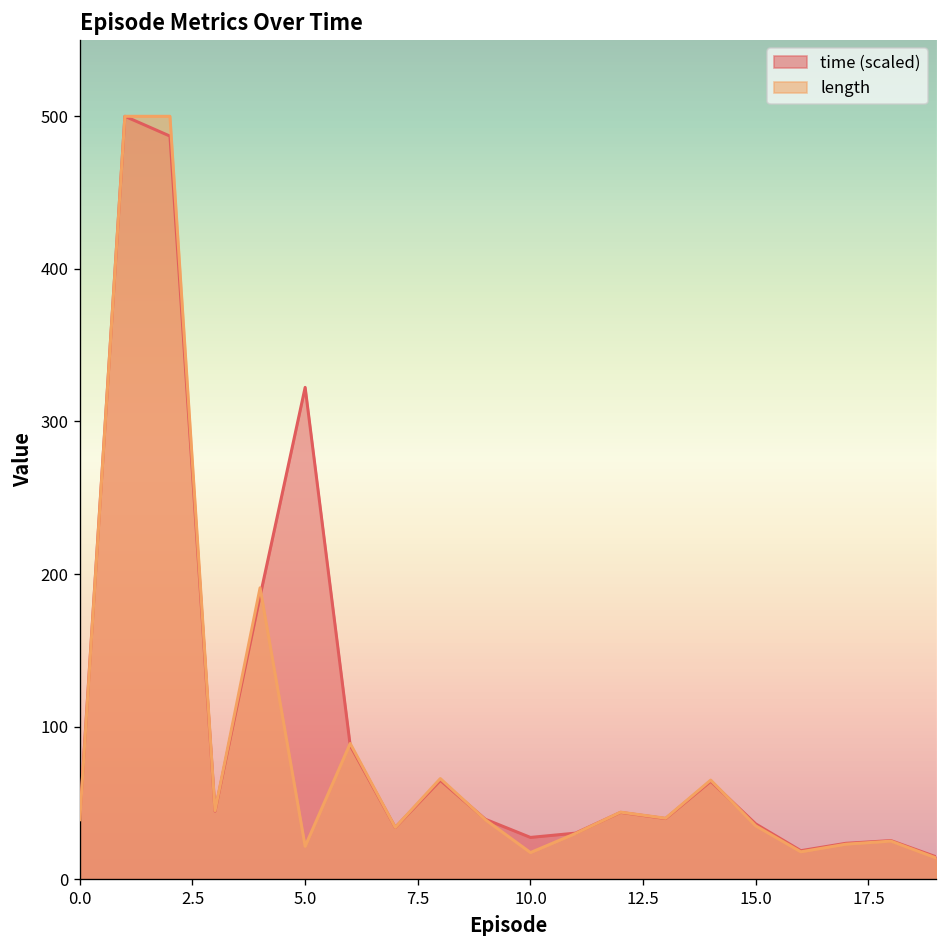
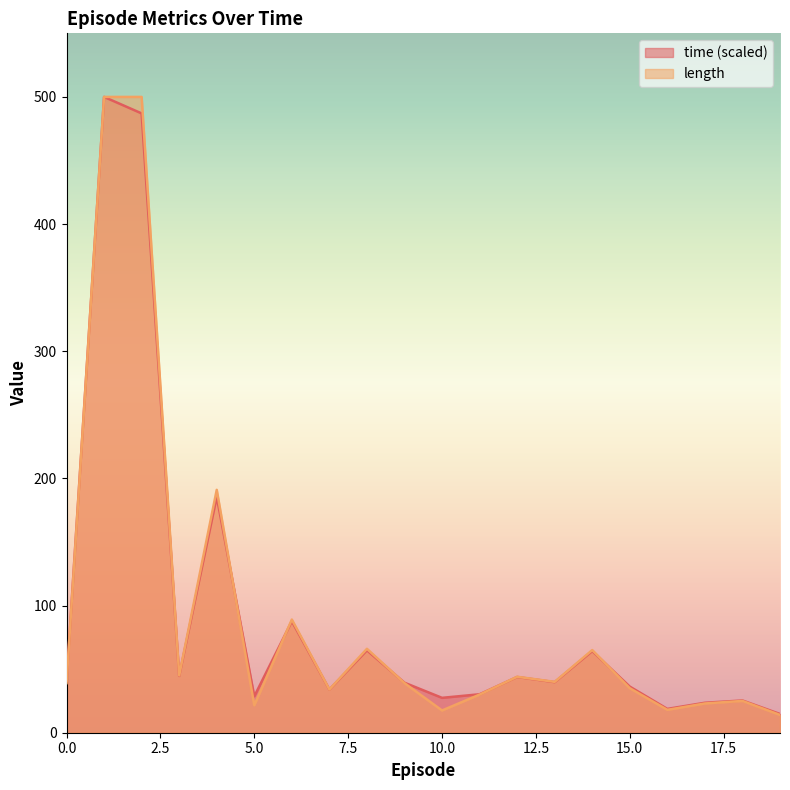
time (scaled), 5.0: 322 -> 29
